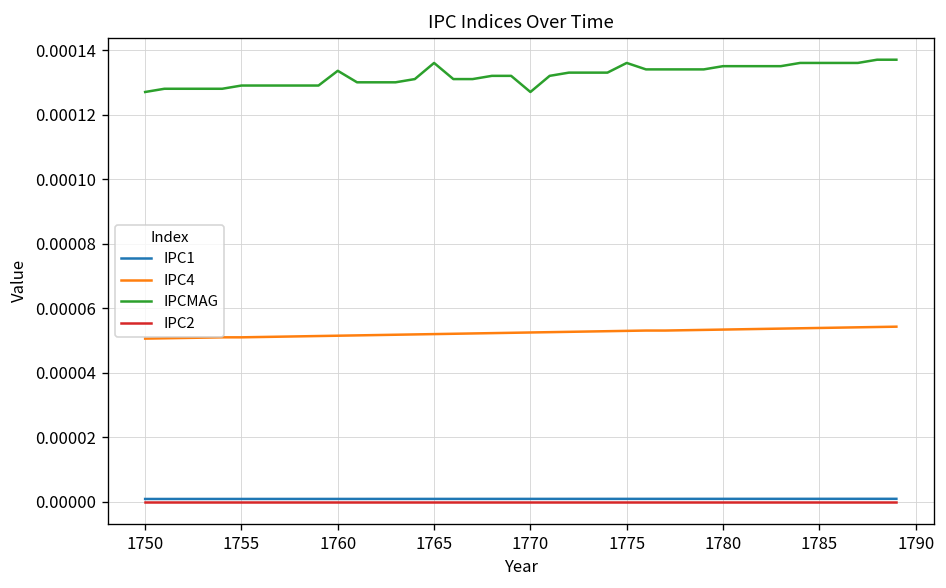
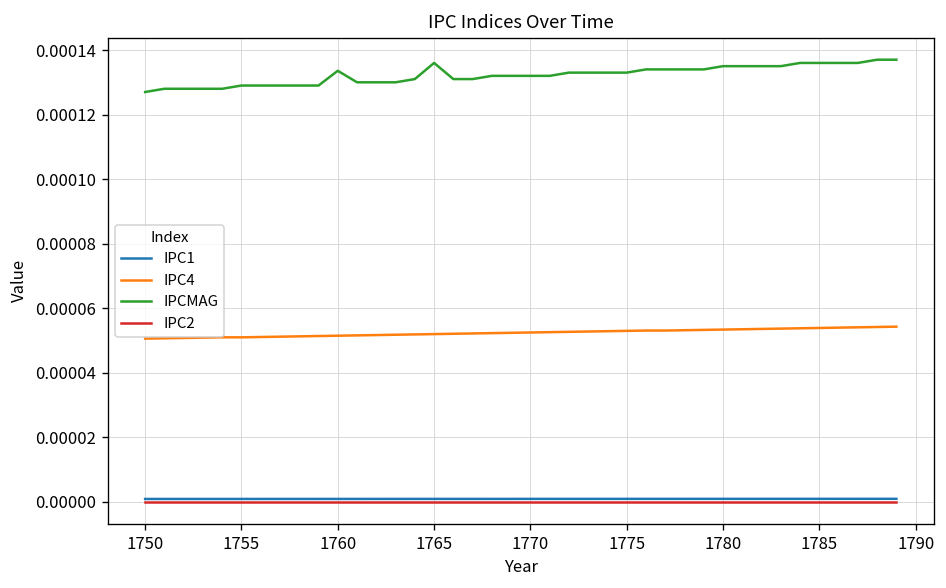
IPCMAG, 1770: 0.000127 -> 0.000132
IPCMAG, 1775: 0.000136 -> 0.000133
